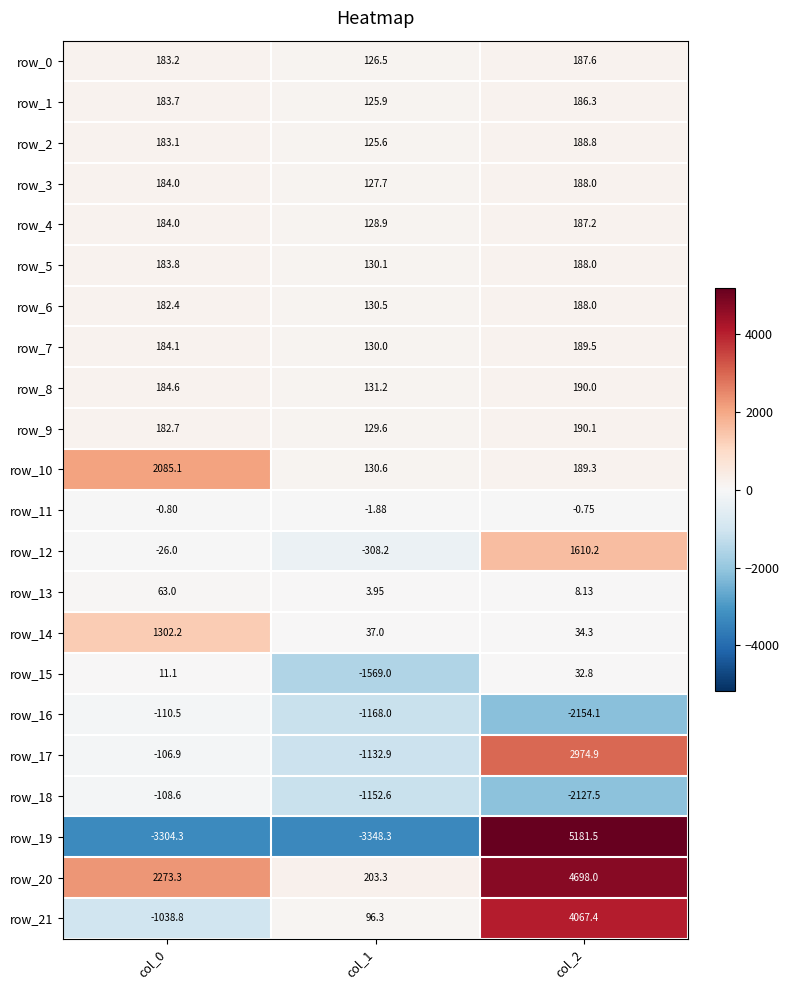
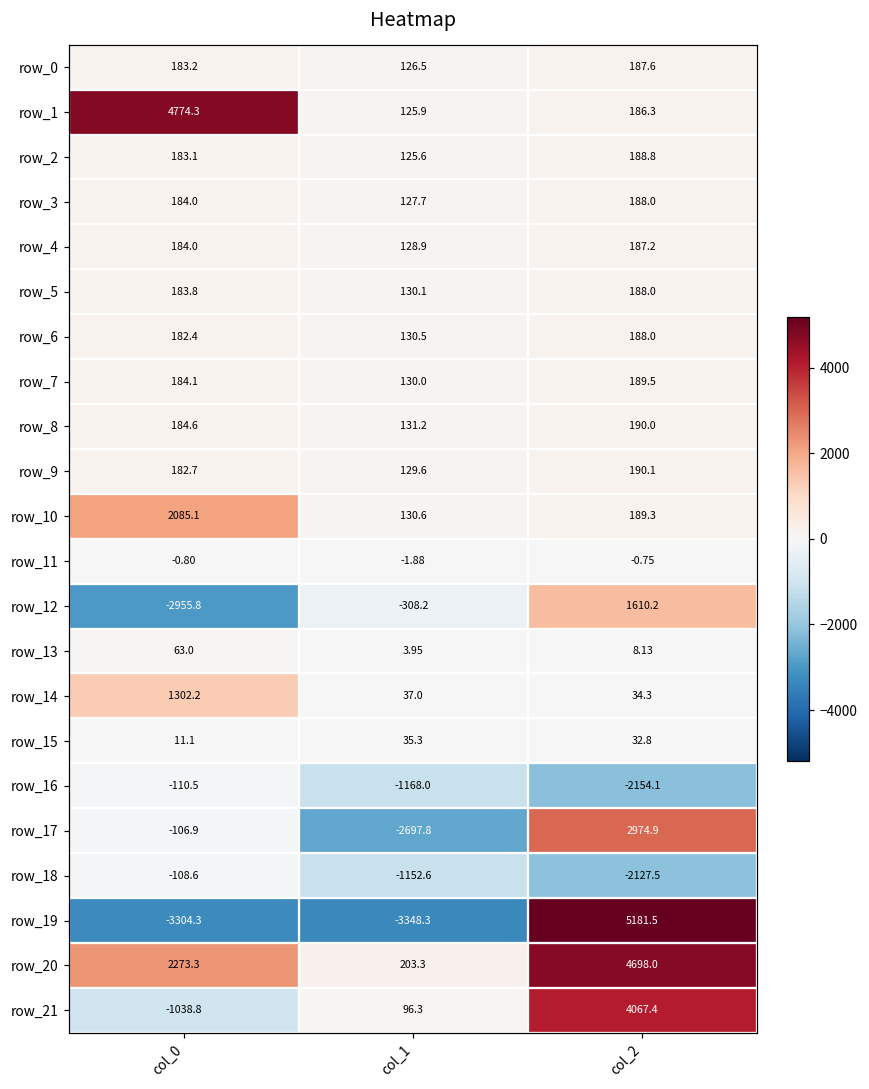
row_1, col_0: 183.7 -> 4774.3
row_12, col_0: -26.0 -> -2955.8
row_15, col_1: -1569.0 -> 35.3
row_17, col_1: -1132.9 -> -2697.8
